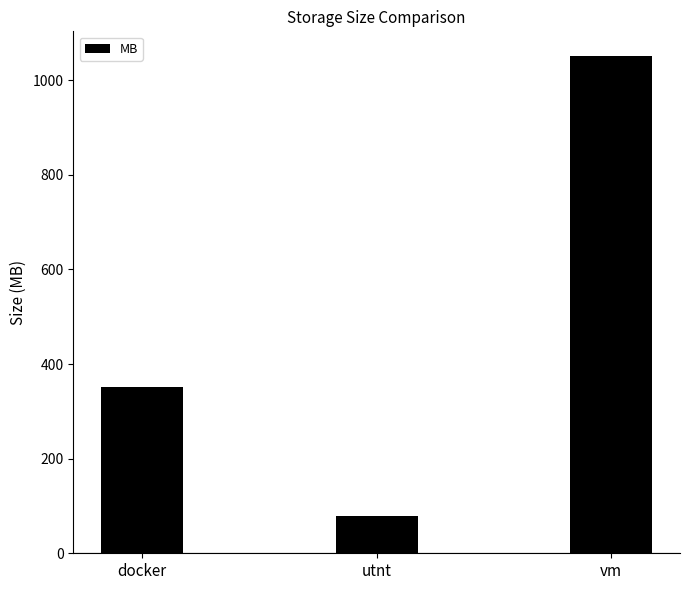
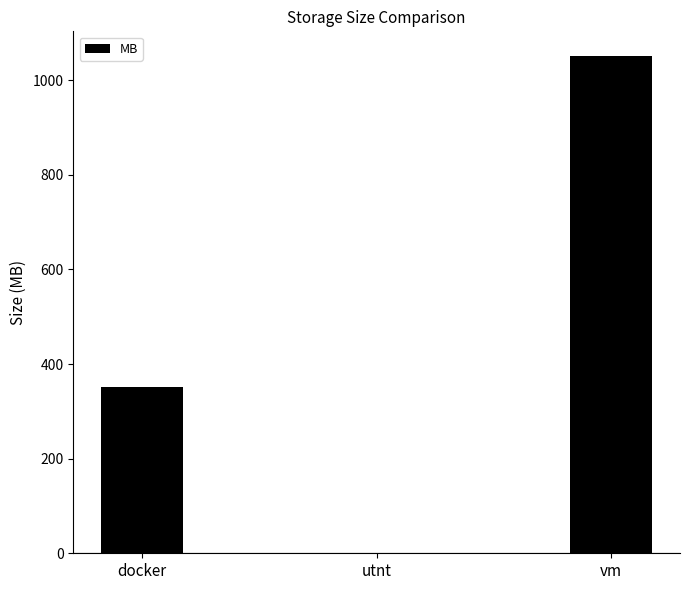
utnt: 80 -> 0
